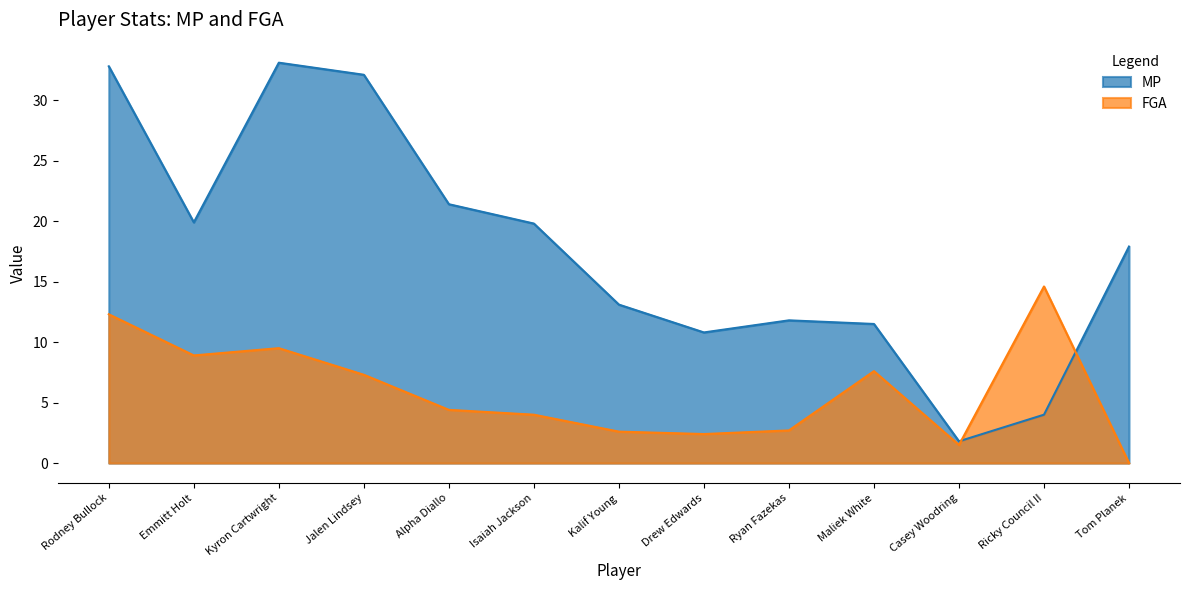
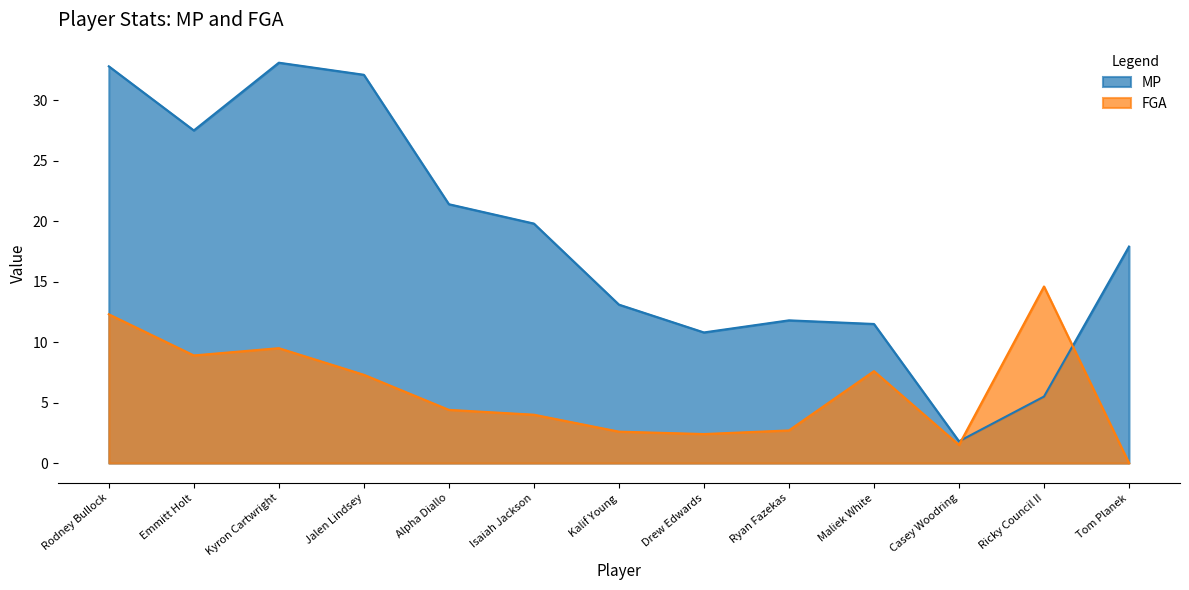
MP, Emmitt Holt: 19.9 -> 27.5
MP, Ricky Council II: 4.0 -> 5.5
